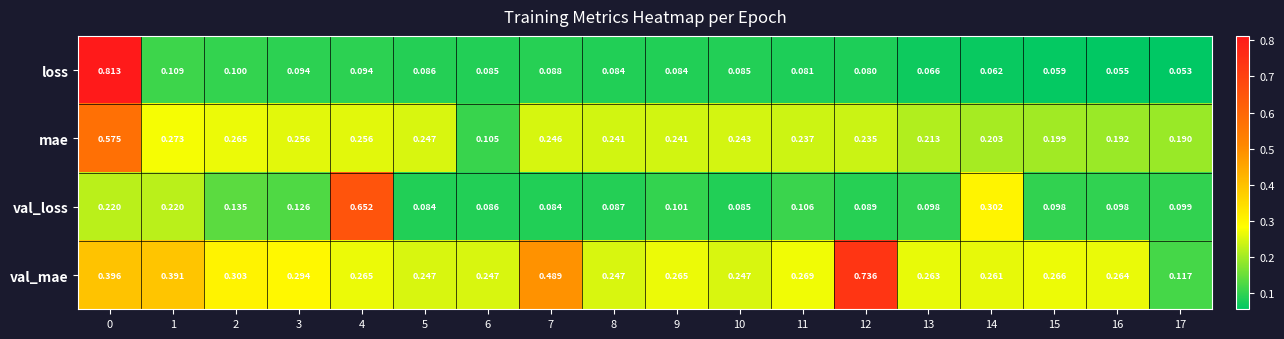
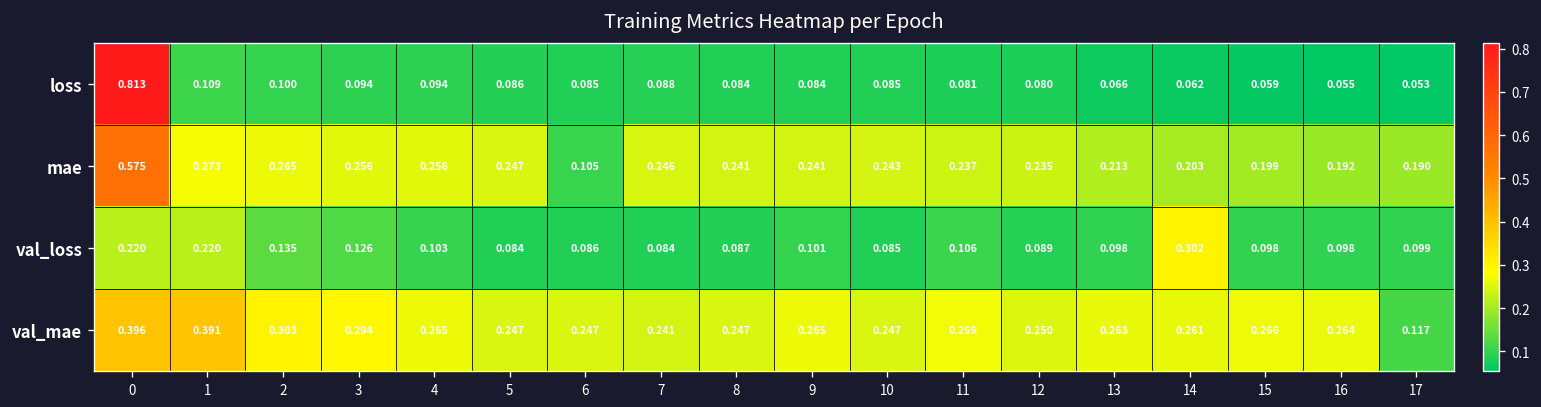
val_loss, 4: 0.652 -> 0.103
val_mae, 7: 0.489 -> 0.241
val_mae, 12: 0.736 -> 0.250
